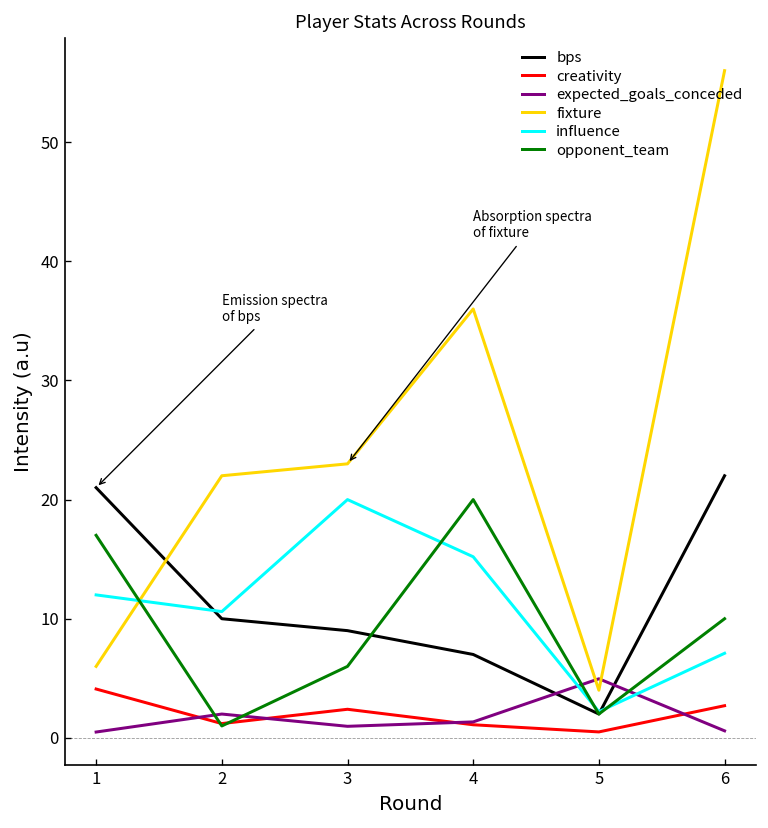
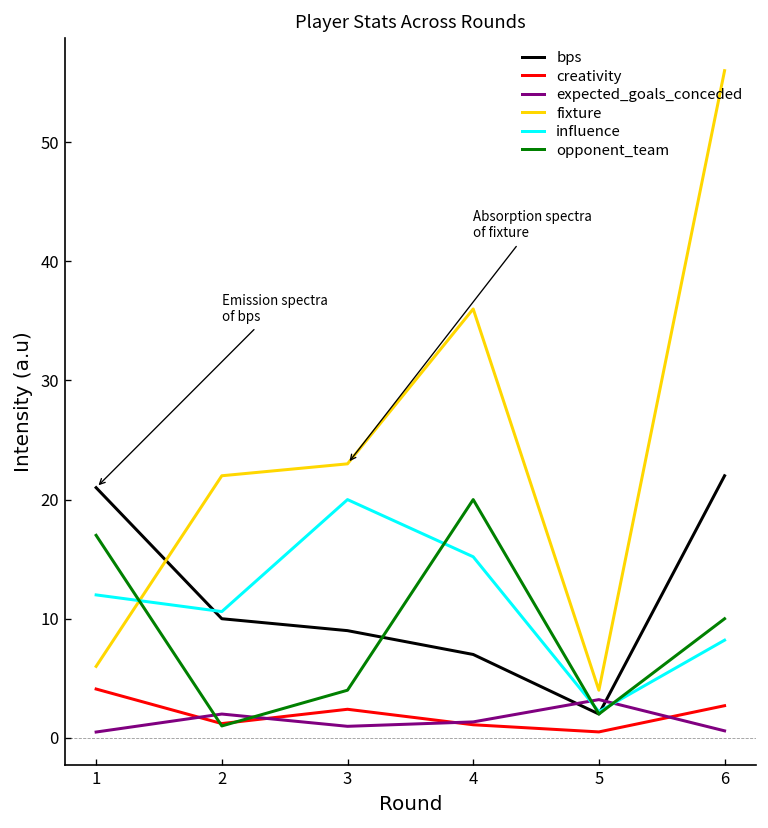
opponent_team, 3: 6 -> 4
expected_goals_conceded, 5: 5 -> 3
influence, 6: 7 -> 8
